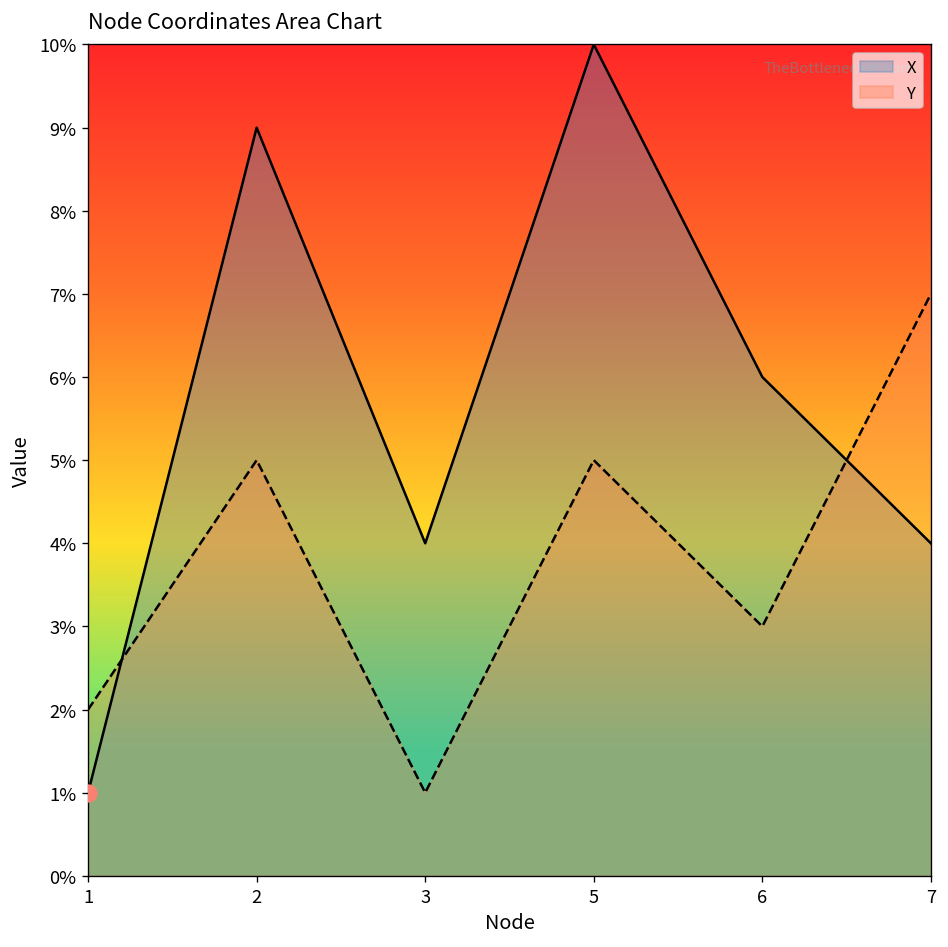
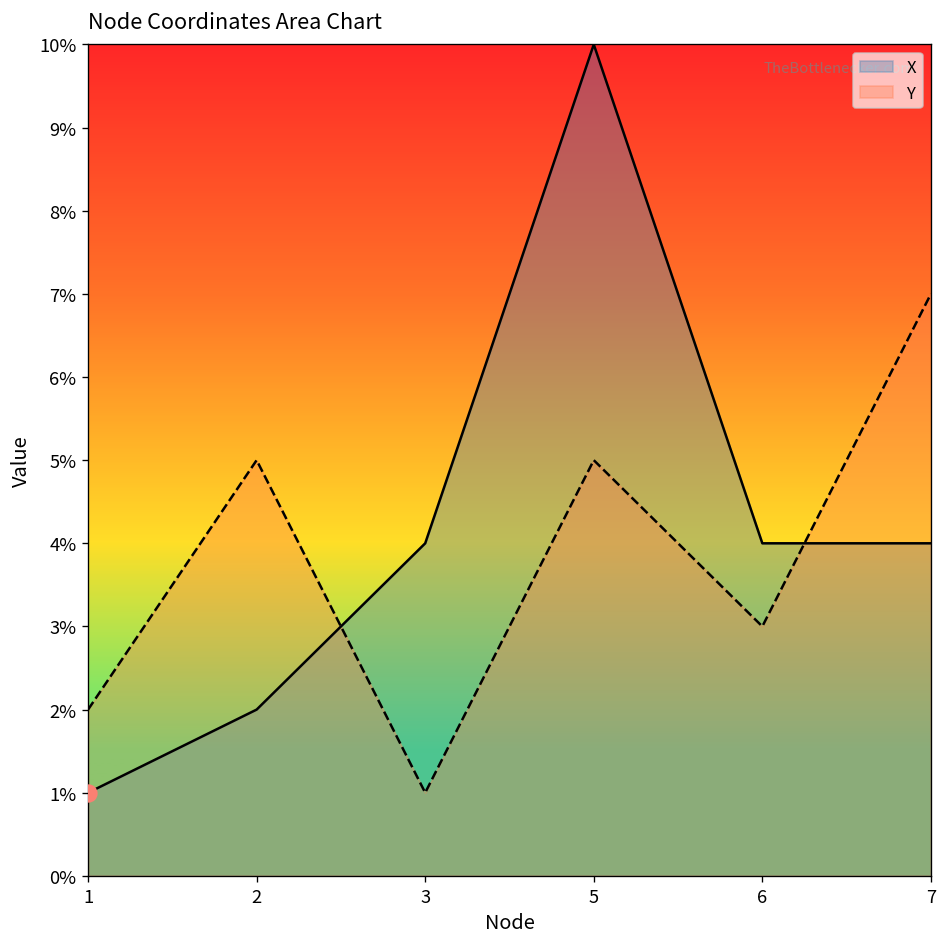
X, 2: 9% -> 2%
X, 6: 6% -> 4%
